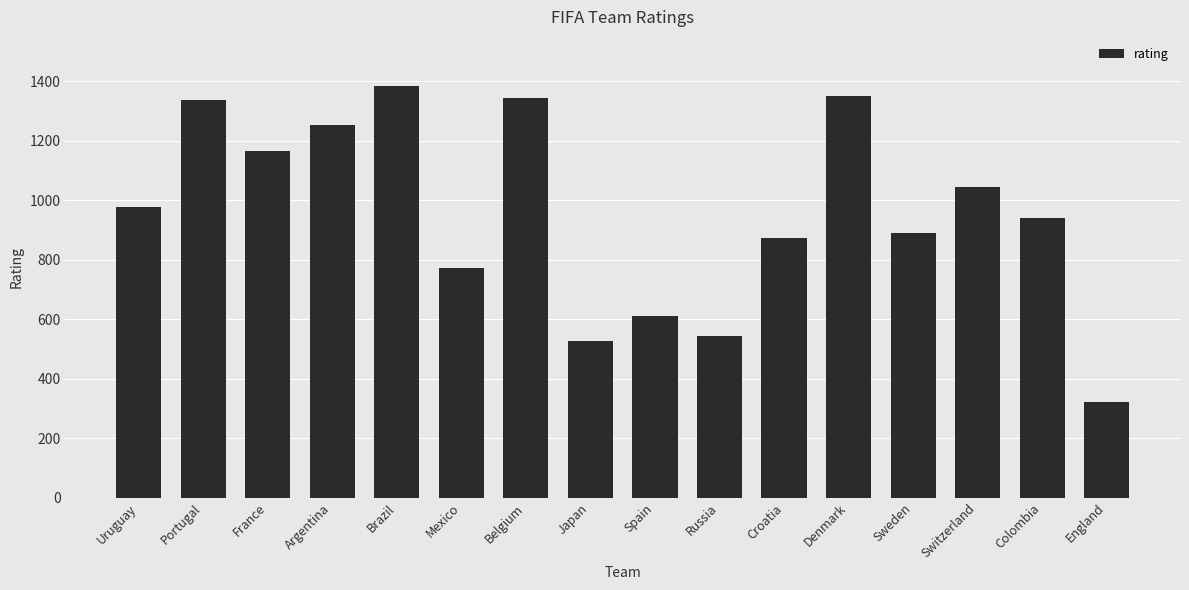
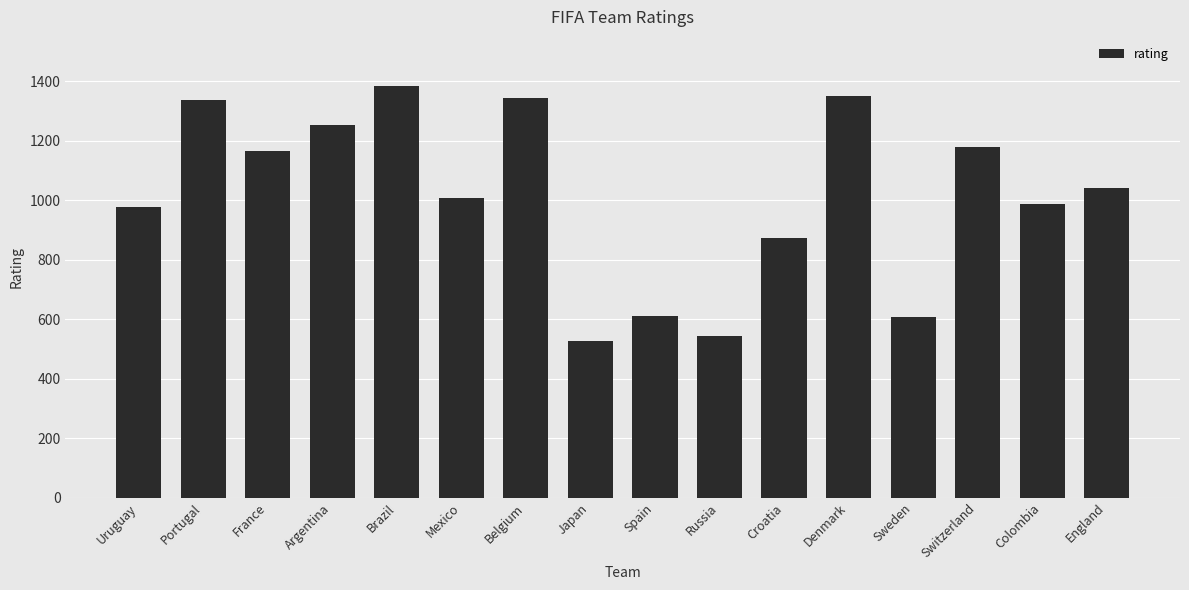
Mexico: 770 -> 1010
Sweden: 890 -> 610
Switzerland: 1050 -> 1180
Colombia: 940 -> 990
England: 320 -> 1040
